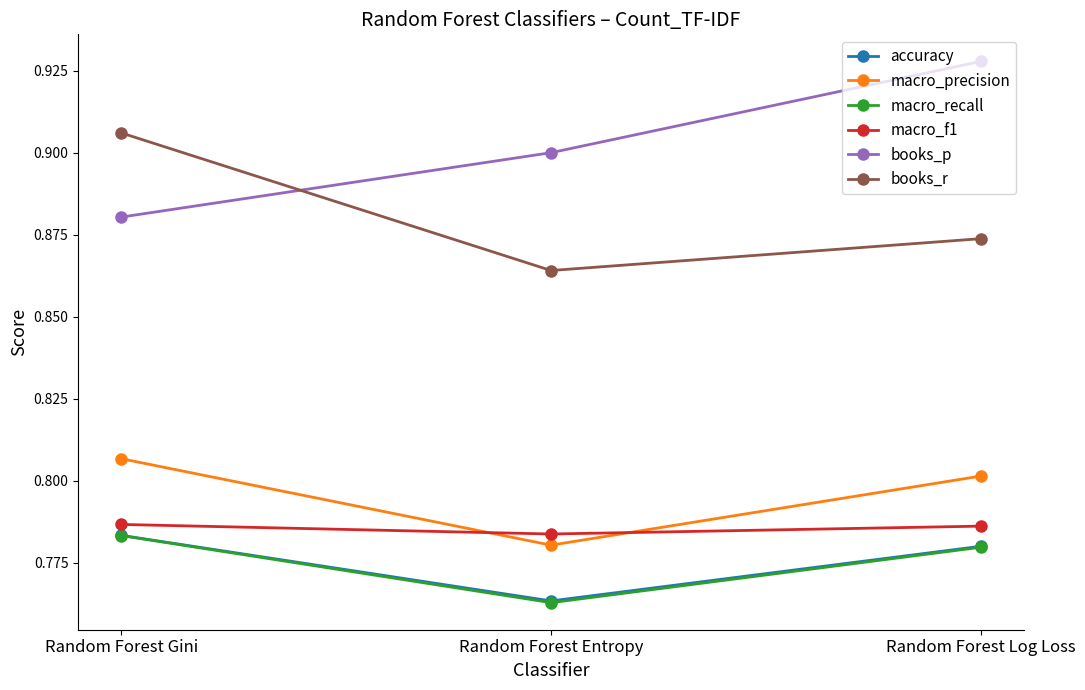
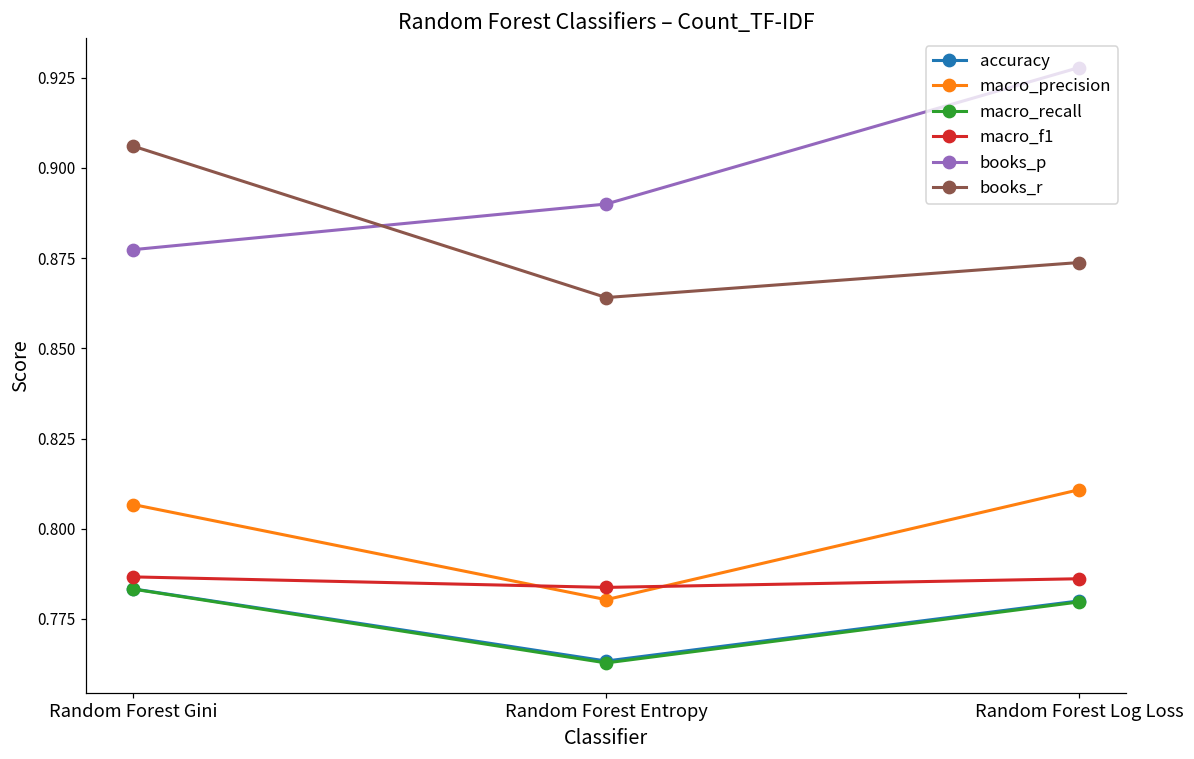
books_p, Random Forest Gini: 0.880 -> 0.877
books_p, Random Forest Entropy: 0.90 -> 0.89
macro_precision, Random Forest Log Loss: 0.801 -> 0.811
